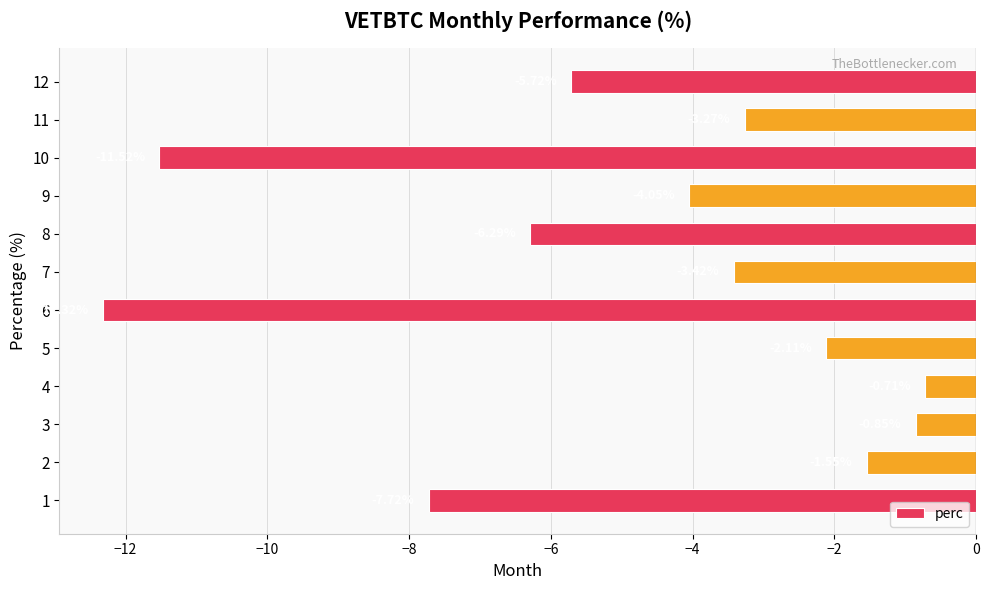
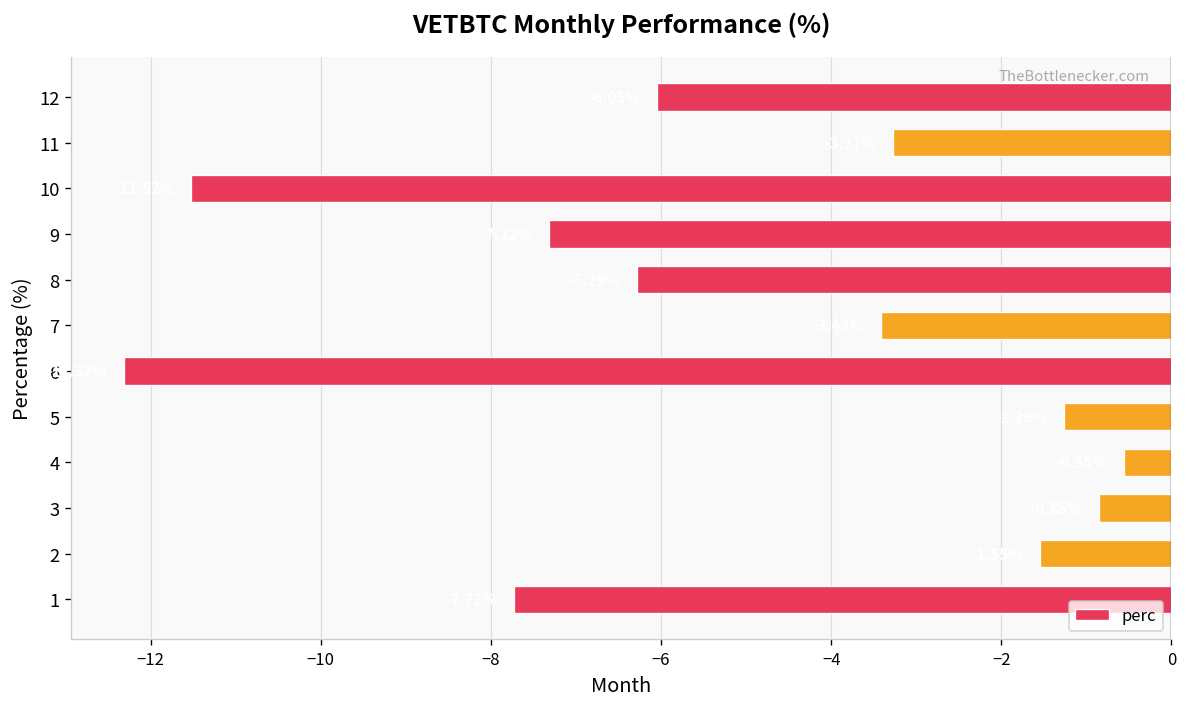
12: -5.7 -> -6.0
9: -4.1 -> -7.3
5: -2.1 -> -1.3
4: -0.7 -> -0.6
